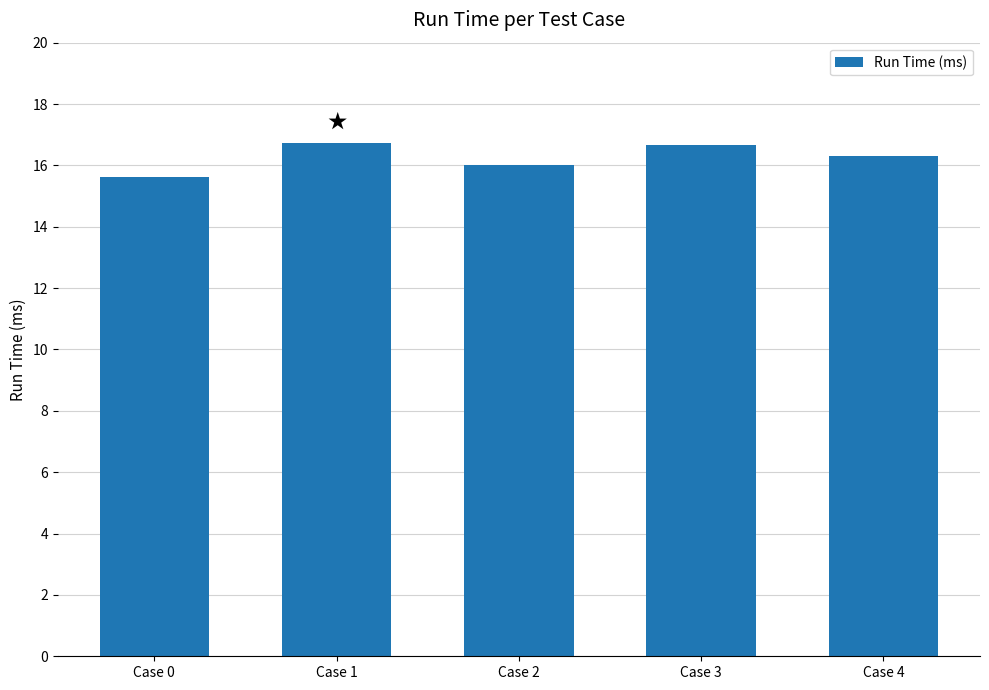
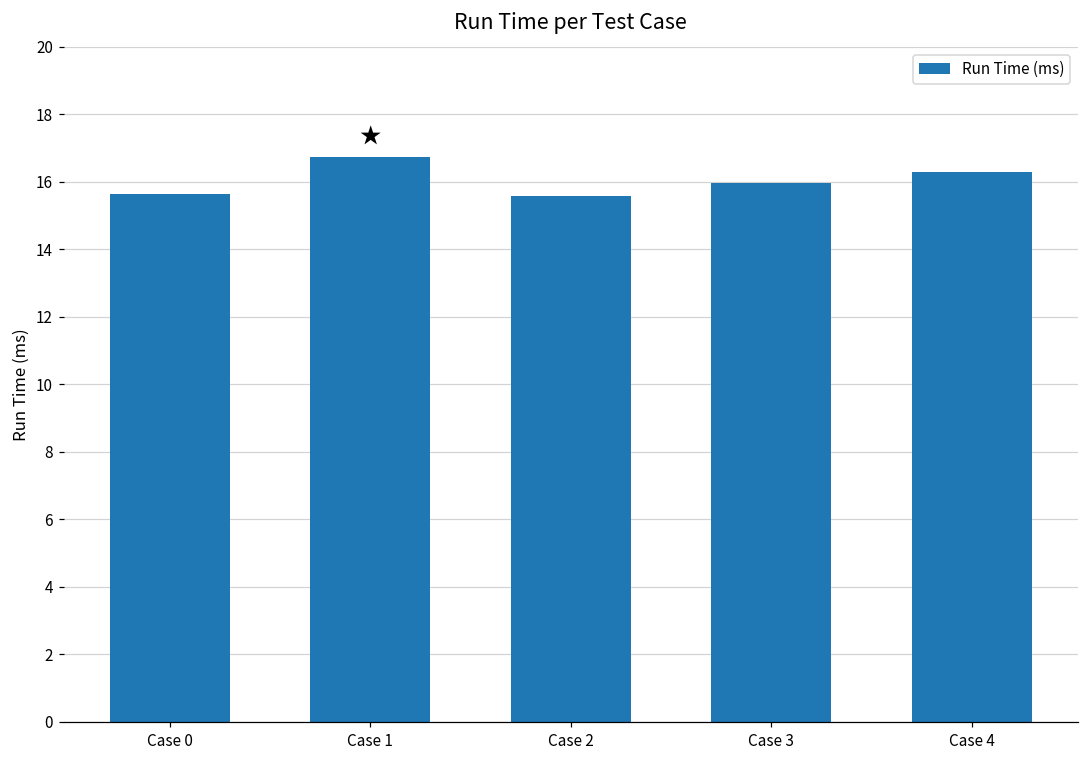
Case 2: 16.0 -> 15.6
Case 3: 16.7 -> 16.0
